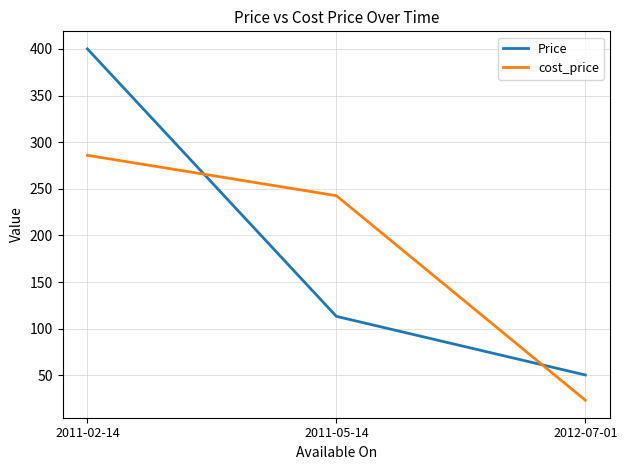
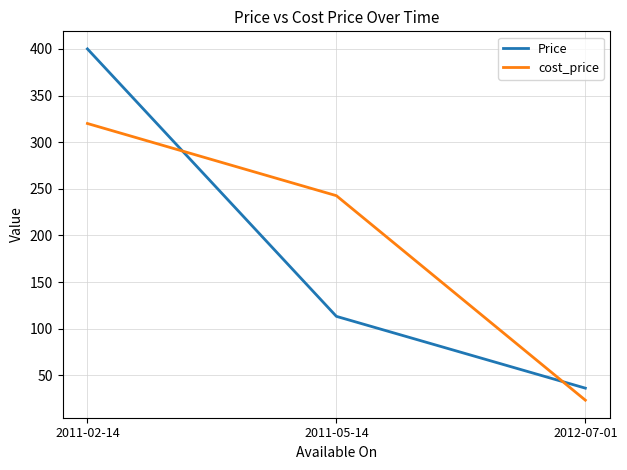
cost_price, 2011-02-14: 290 -> 320
Price, 2012-07-01: 50 -> 40
